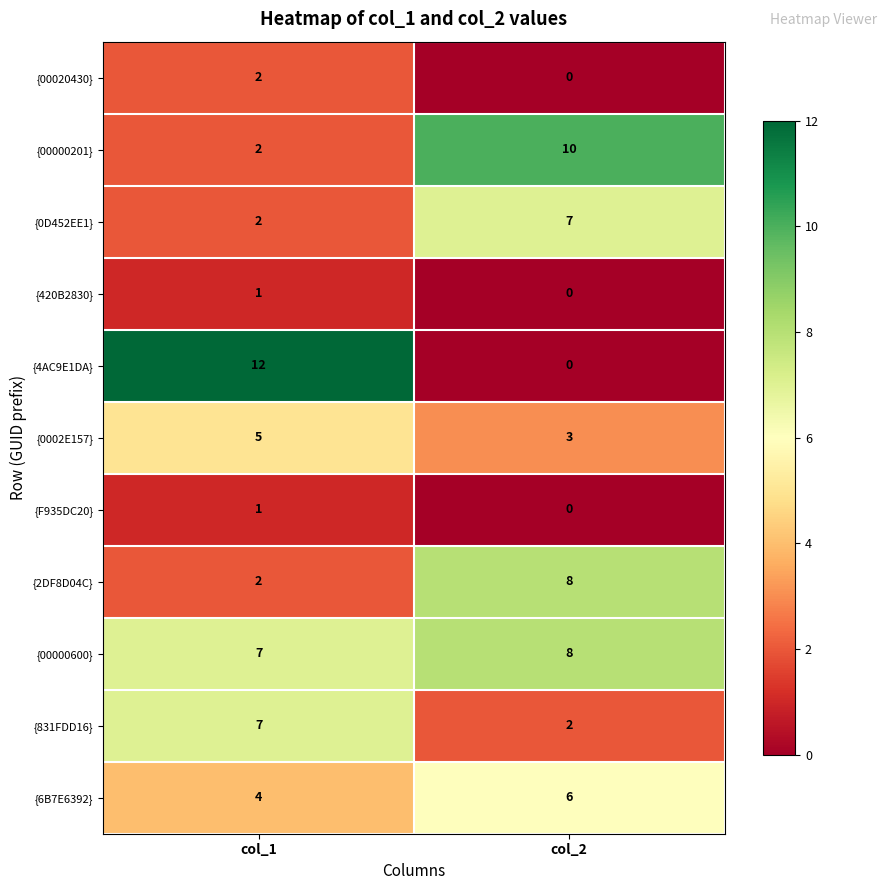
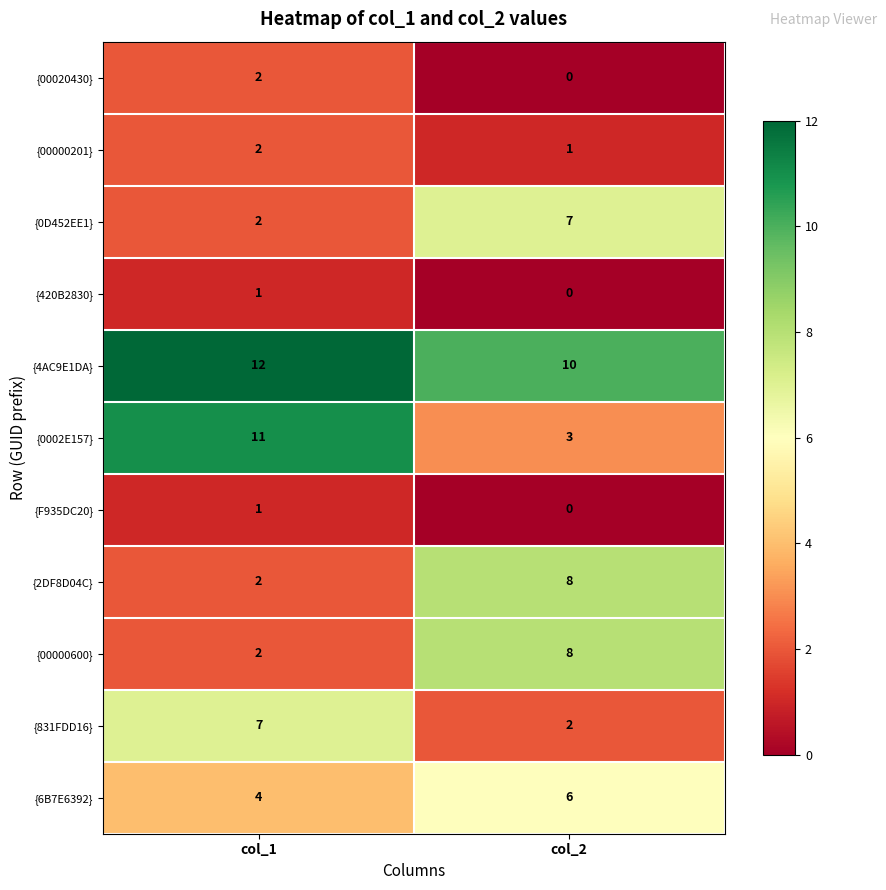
{00000201}, col_2: 10 -> 1
{4AC9E1DA}, col_2: 0 -> 10
{0002E157}, col_1: 5 -> 11
{00000600}, col_1: 7 -> 2
